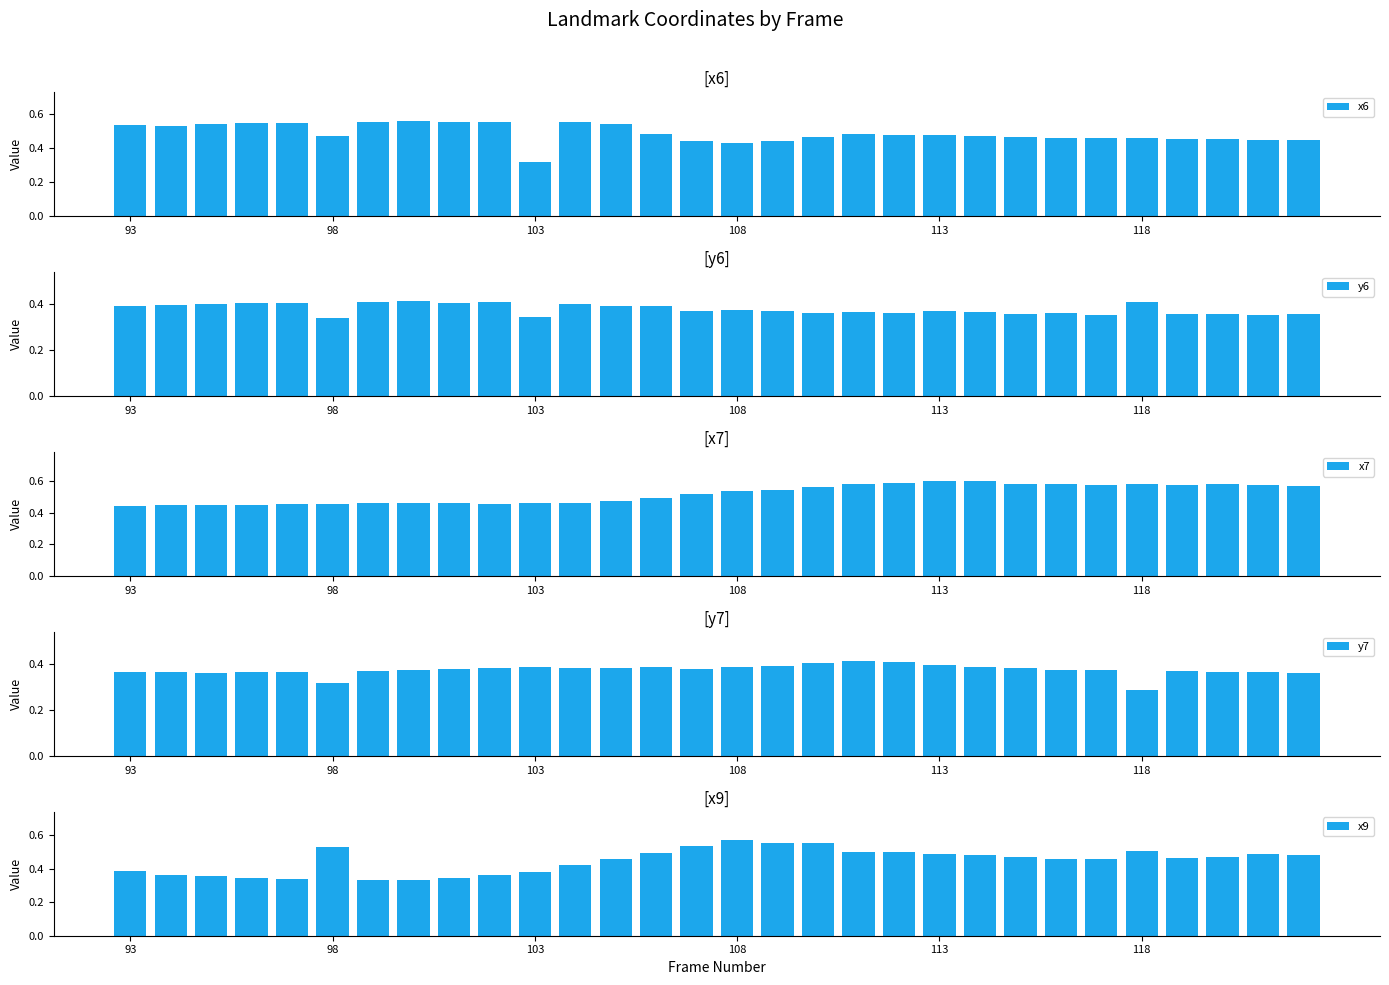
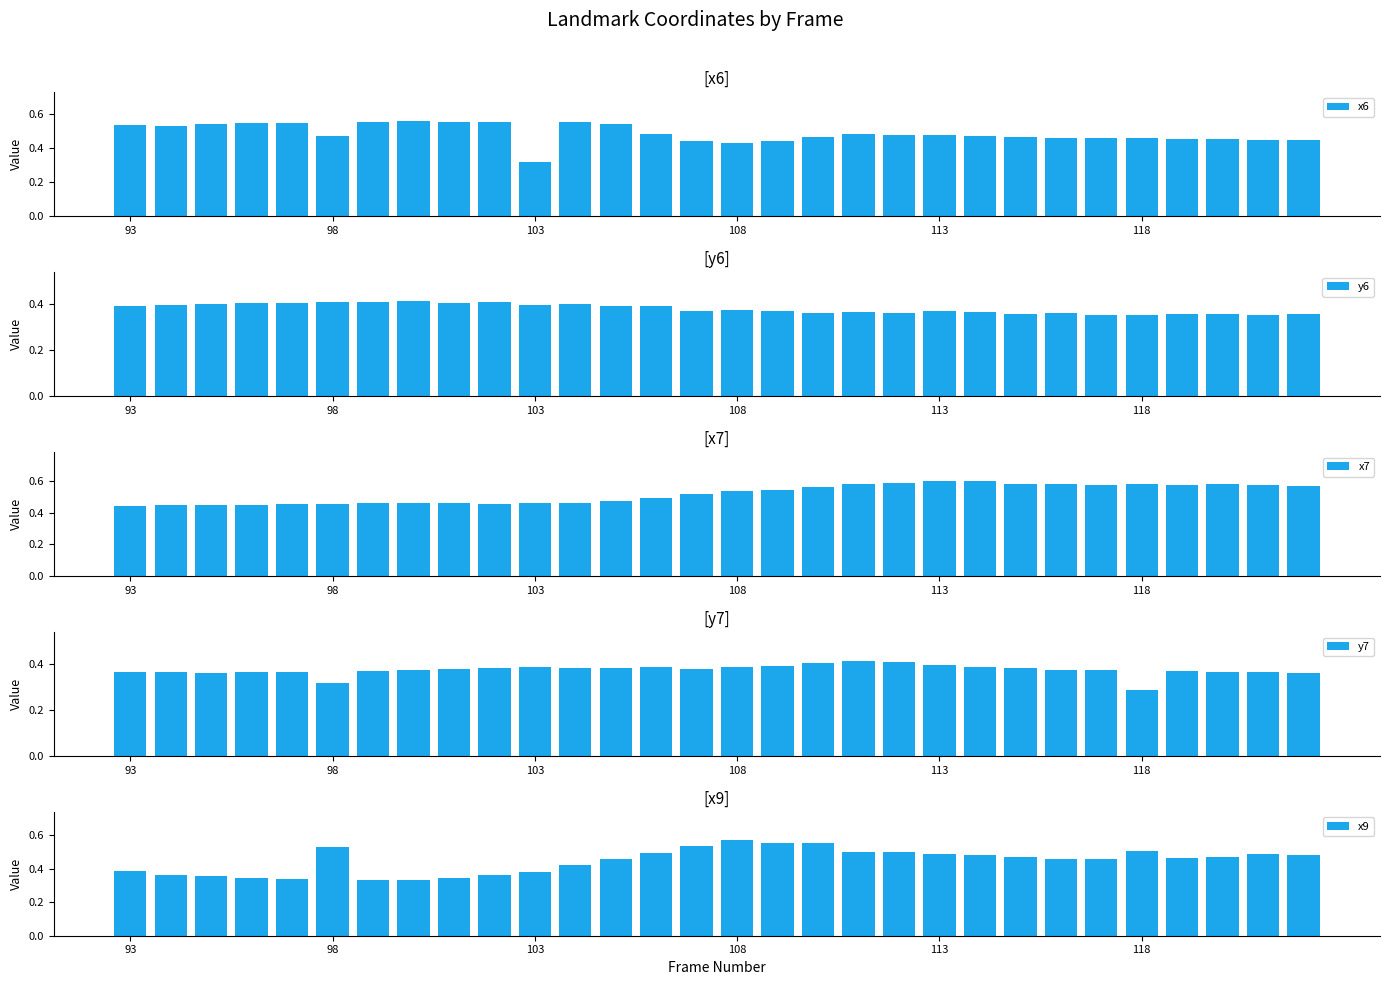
[y6], 98: 0.34 -> 0.41
[y6], 103: 0.34 -> 0.40
[y6], 118: 0.41 -> 0.35
